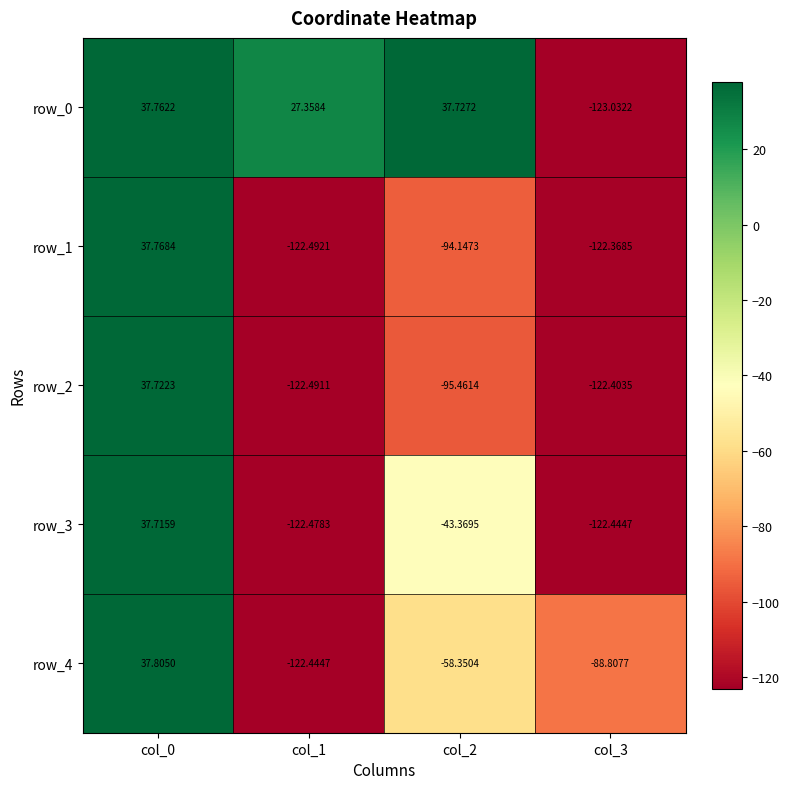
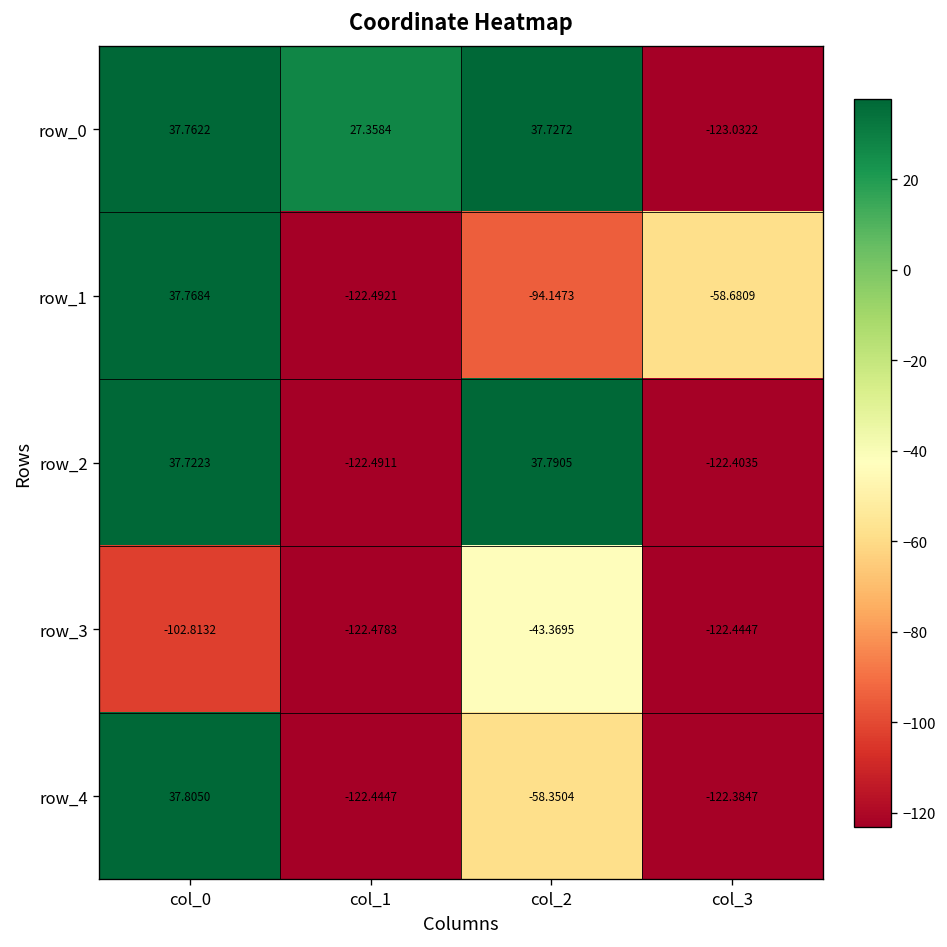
row_1, col_3: -122.3685 -> -58.6809
row_2, col_2: -95.4614 -> 37.7905
row_3, col_0: 37.7159 -> -102.8132
row_4, col_3: -88.8077 -> -122.3847
